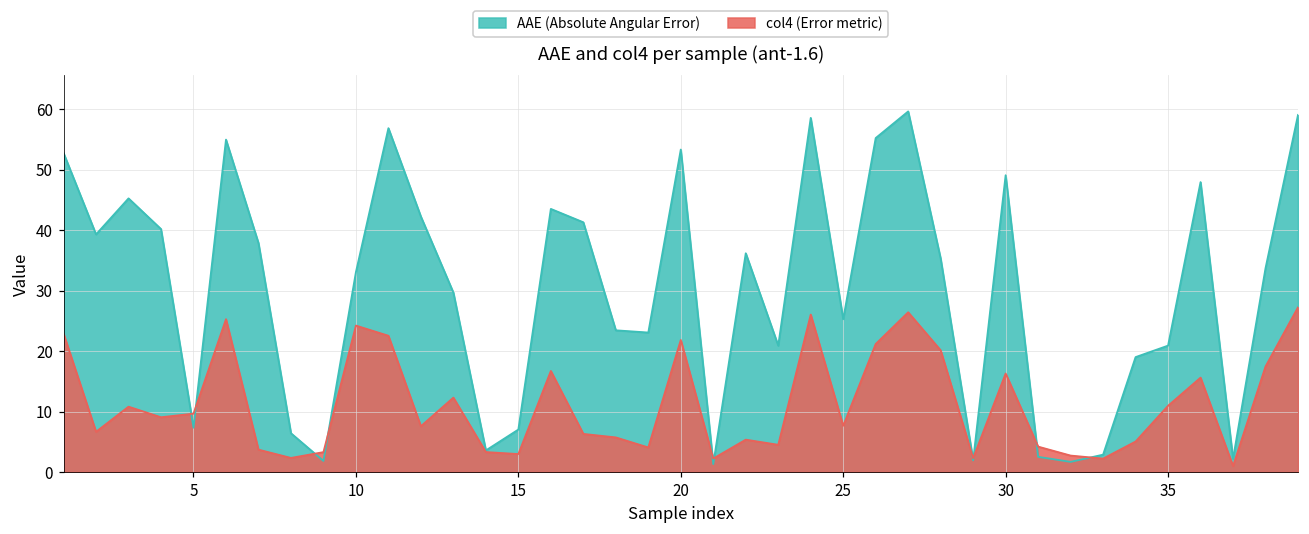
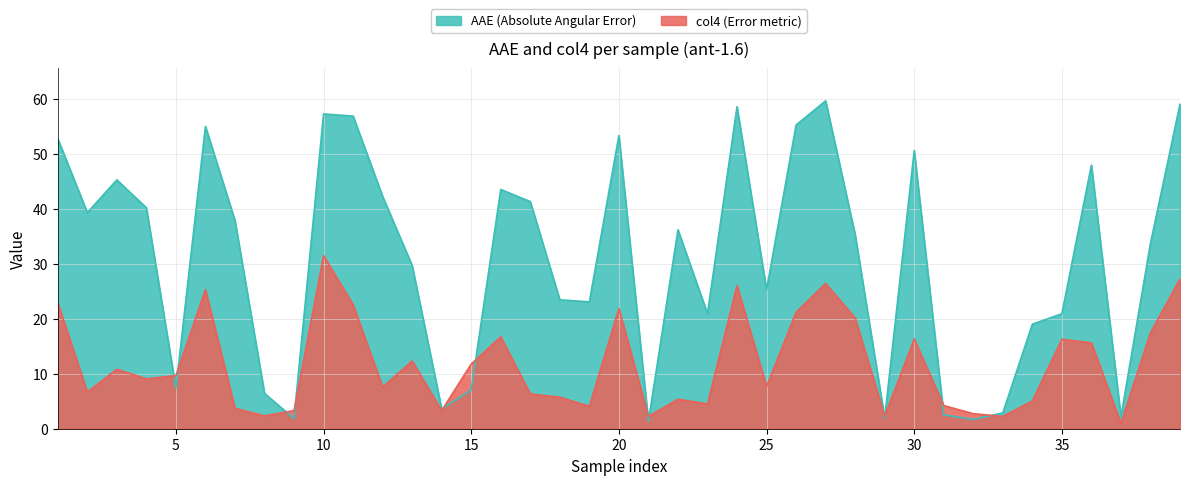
AAE (Absolute Angular Error), 10: 33 -> 57
col4 (Error metric), 10: 24 -> 31
col4 (Error metric), 15: 3 -> 12
AAE (Absolute Angular Error), 30: 49 -> 51
col4 (Error metric), 35: 11 -> 16
